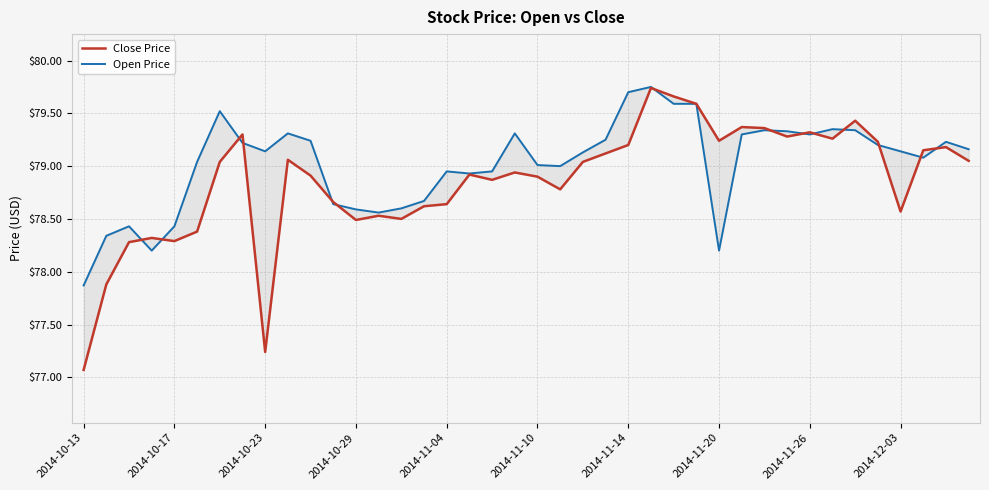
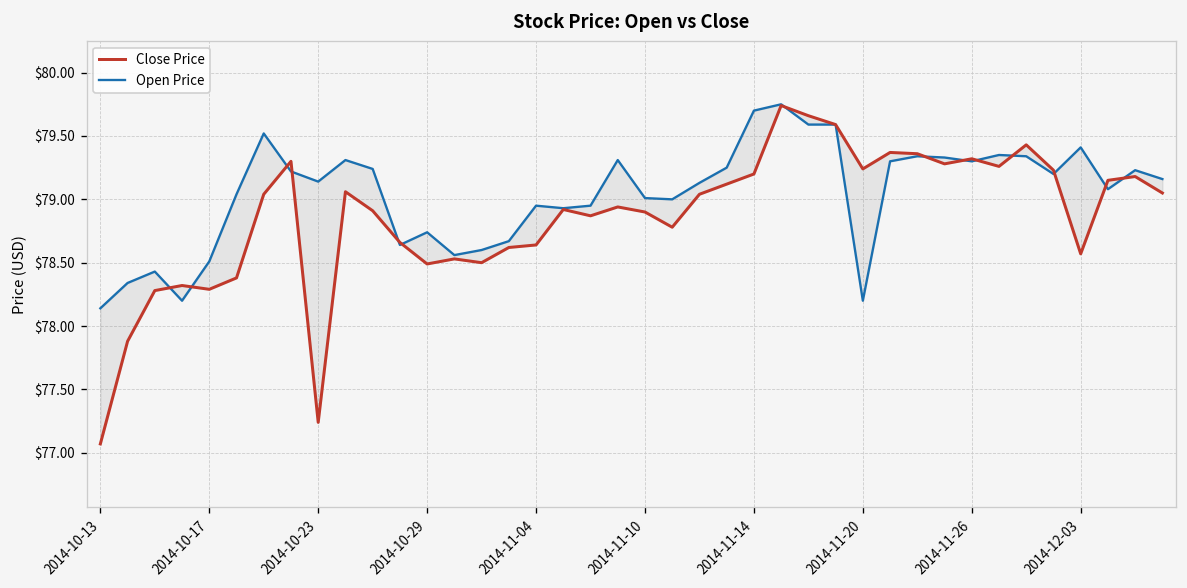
Open Price, 2014-10-13: $77.87 -> $78.14
Open Price, 2014-10-17: $78.43 -> $78.51
Open Price, 2014-10-29: $78.59 -> $78.74
Open Price, 2014-12-03: $79.14 -> $79.41
